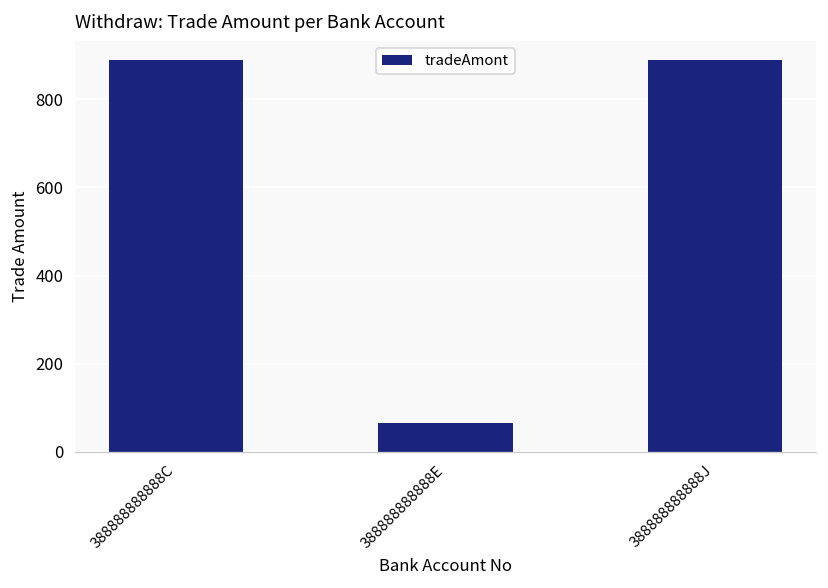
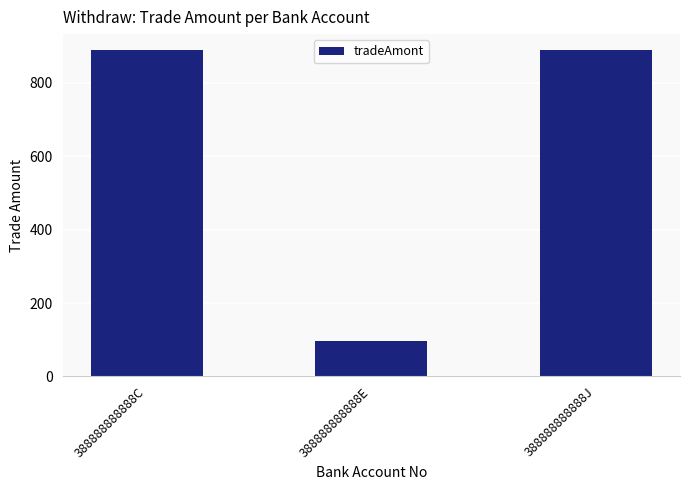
388888888888E: 70 -> 100
